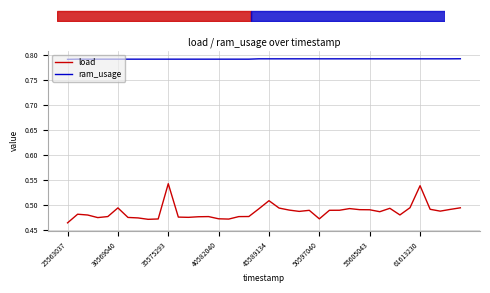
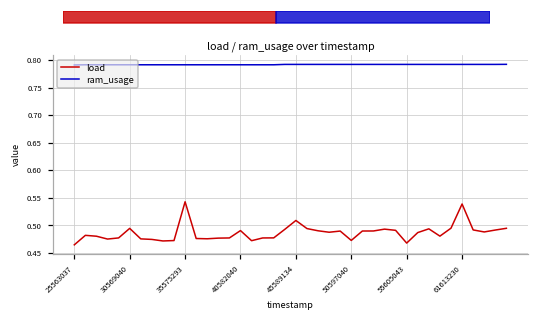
load, 40582040: 0.47 -> 0.49
load, 55605043: 0.49 -> 0.47
